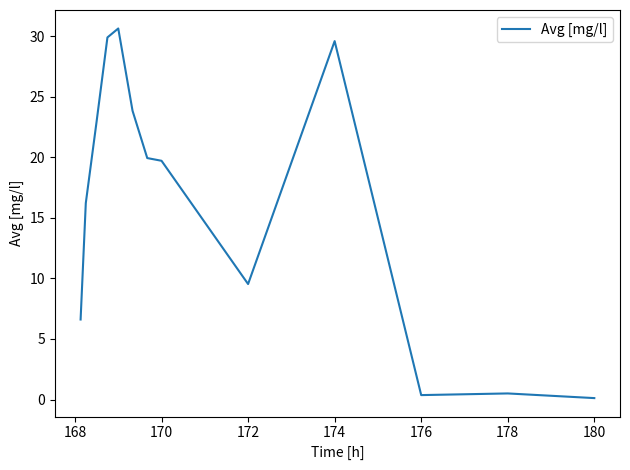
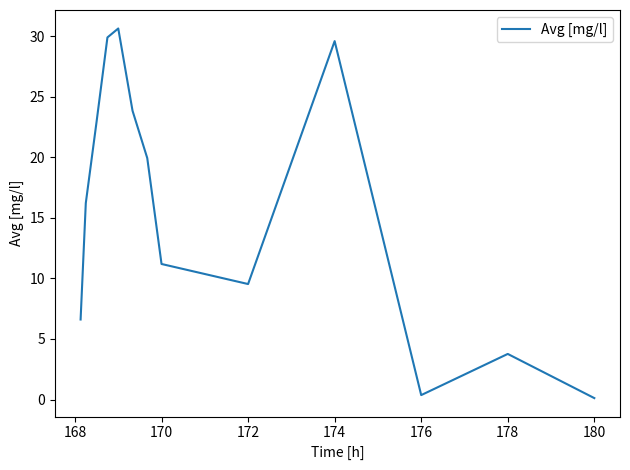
170: 19.7 -> 11.2
178: 0.5 -> 3.8
